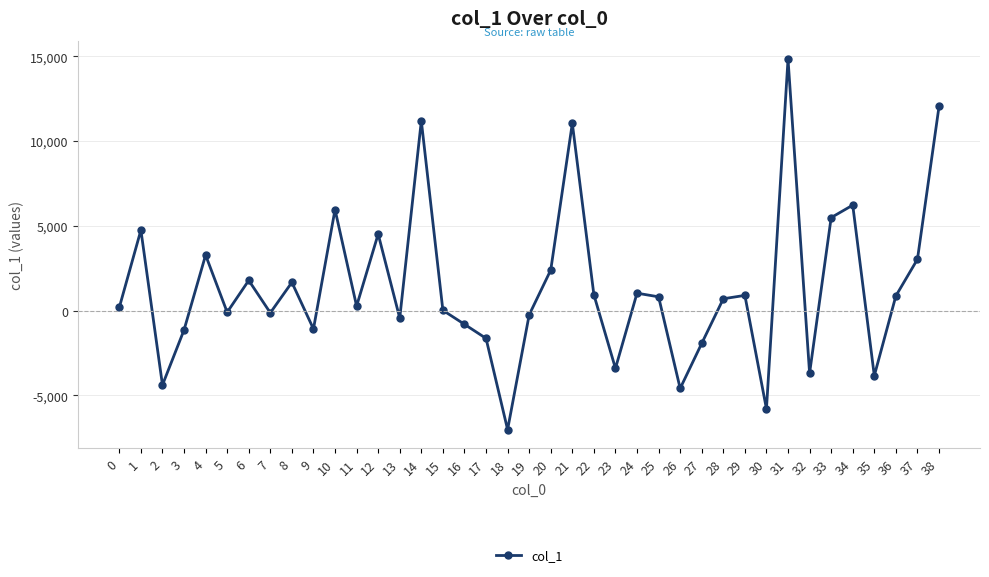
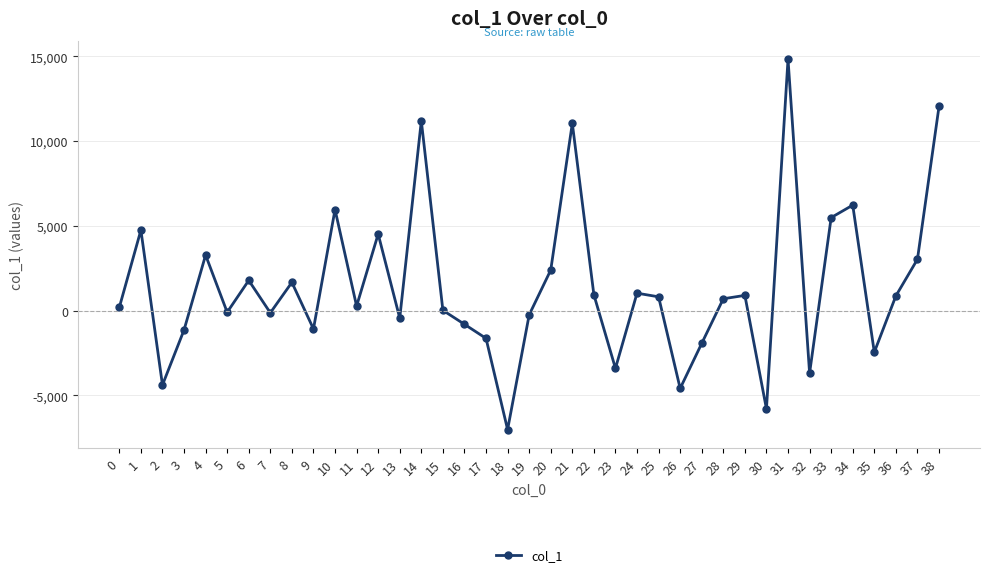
35: -3,800 -> -2,500
